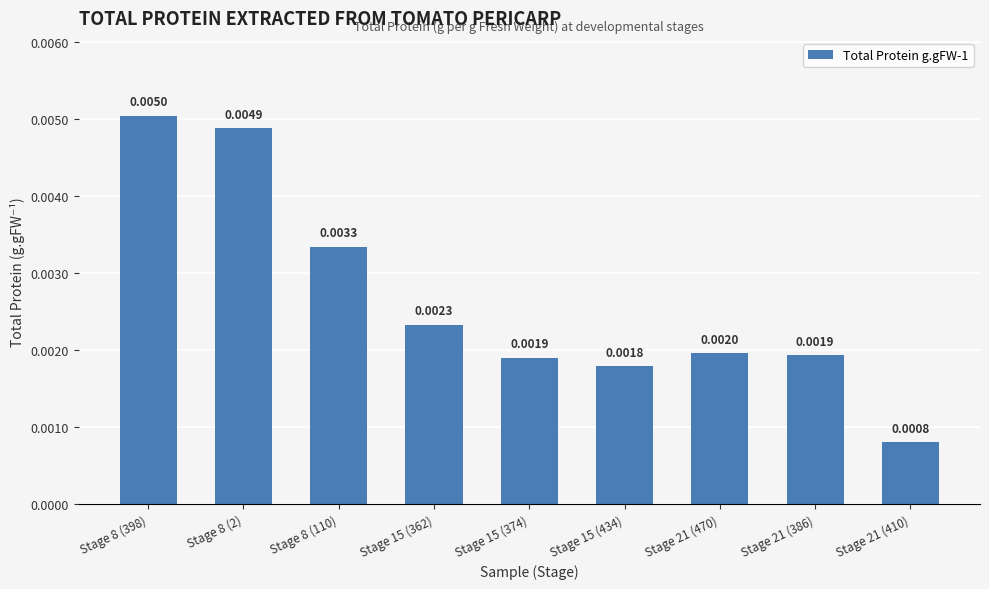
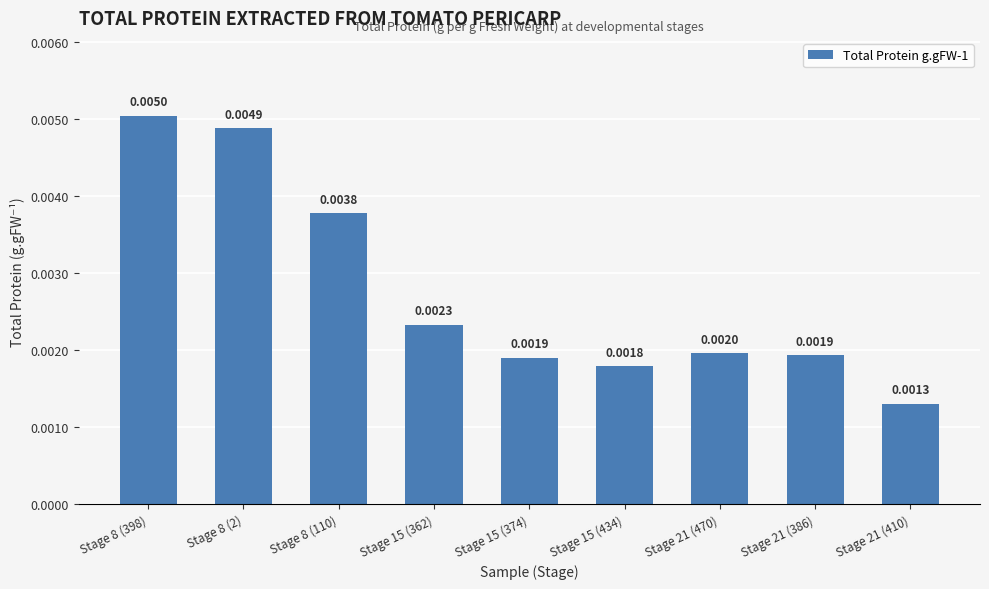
Stage 8 (110): 0.0033 -> 0.0038
Stage 21 (410): 0.0008 -> 0.0013
